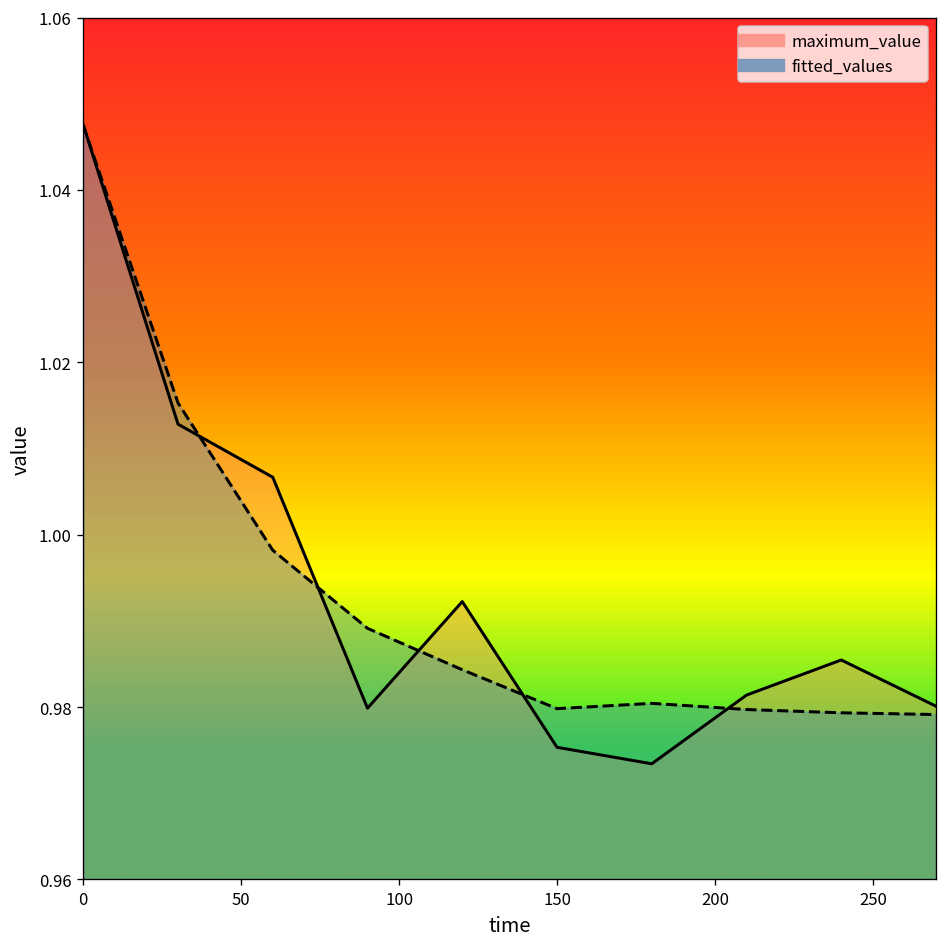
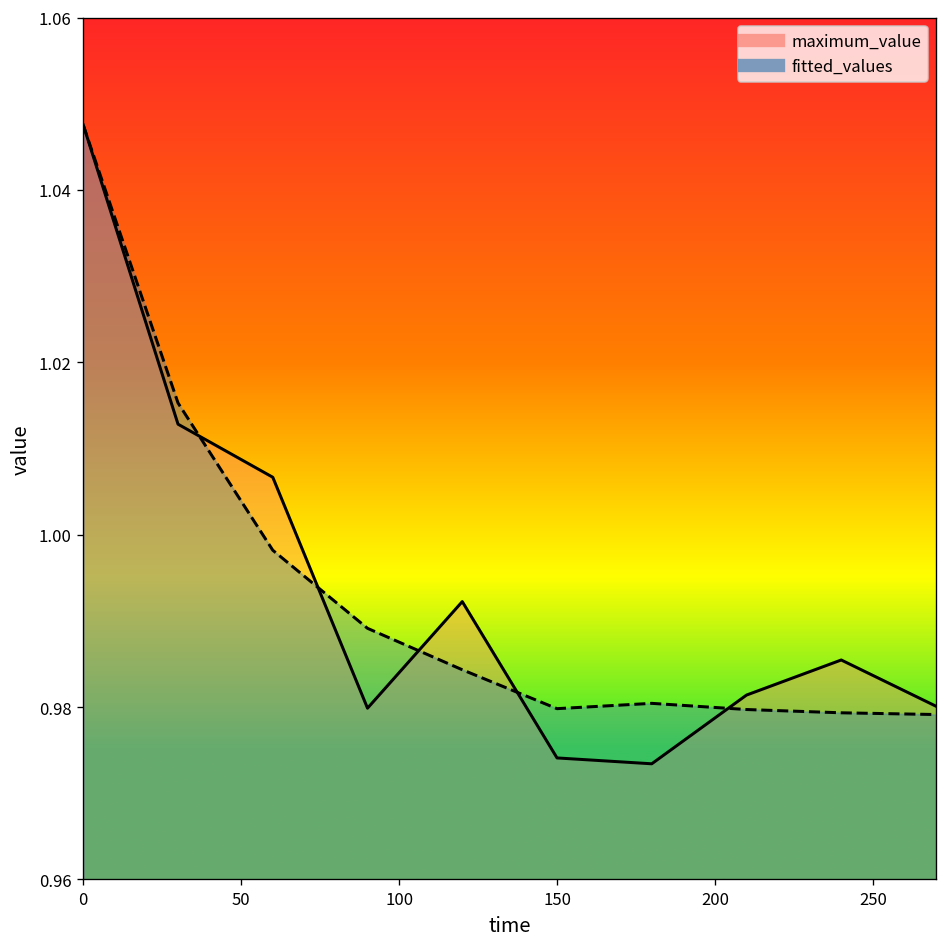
maximum_value, 150: 0.975 -> 0.974
